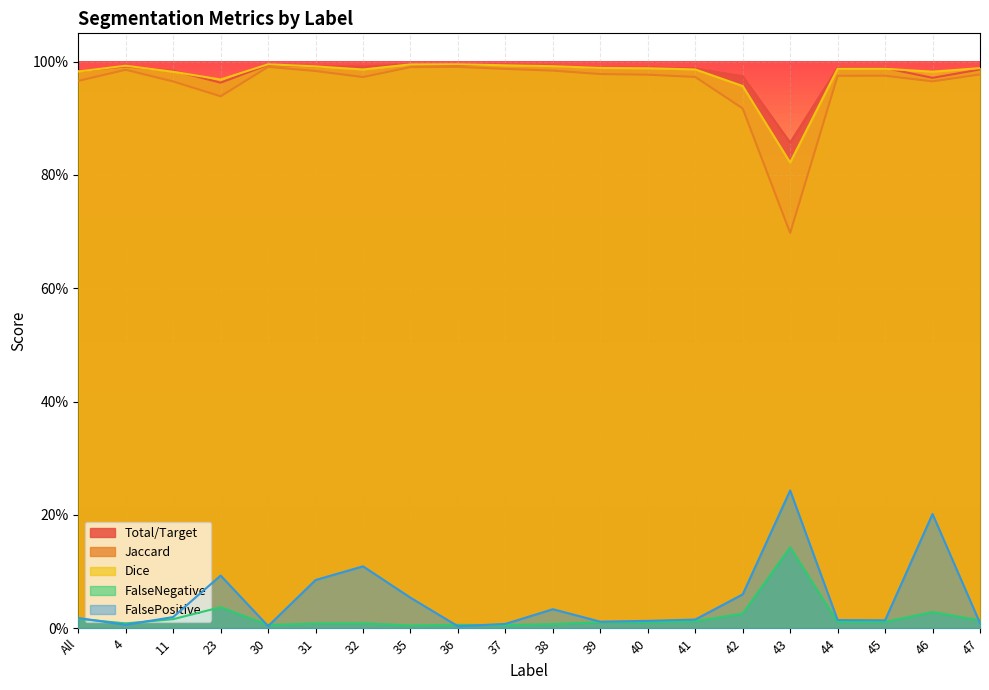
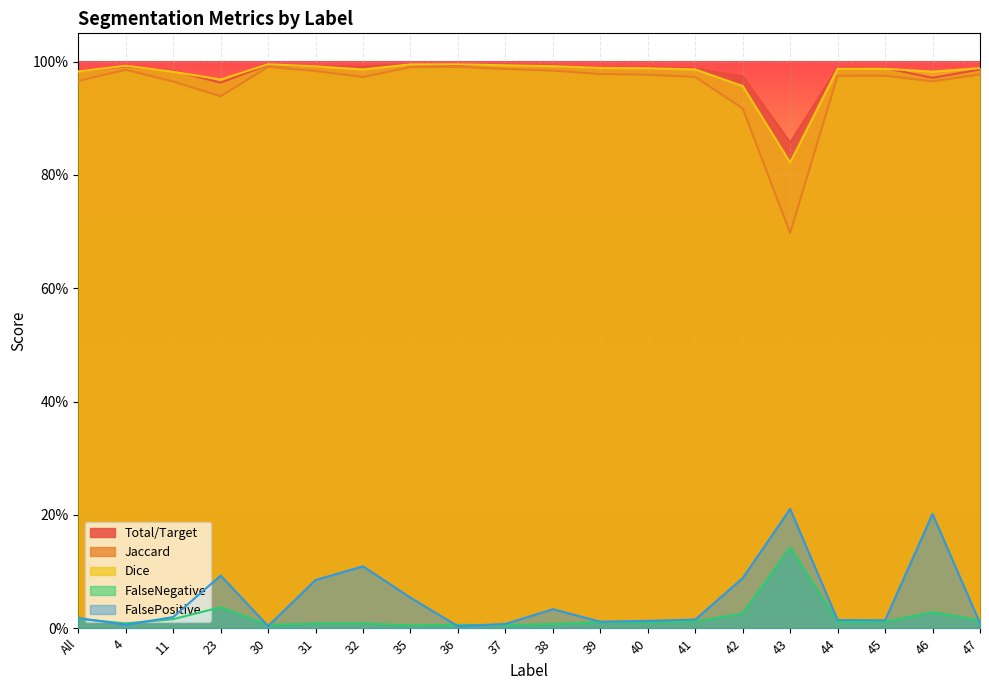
FalsePositive, 42: 6% -> 9%
FalsePositive, 43: 24% -> 21%
